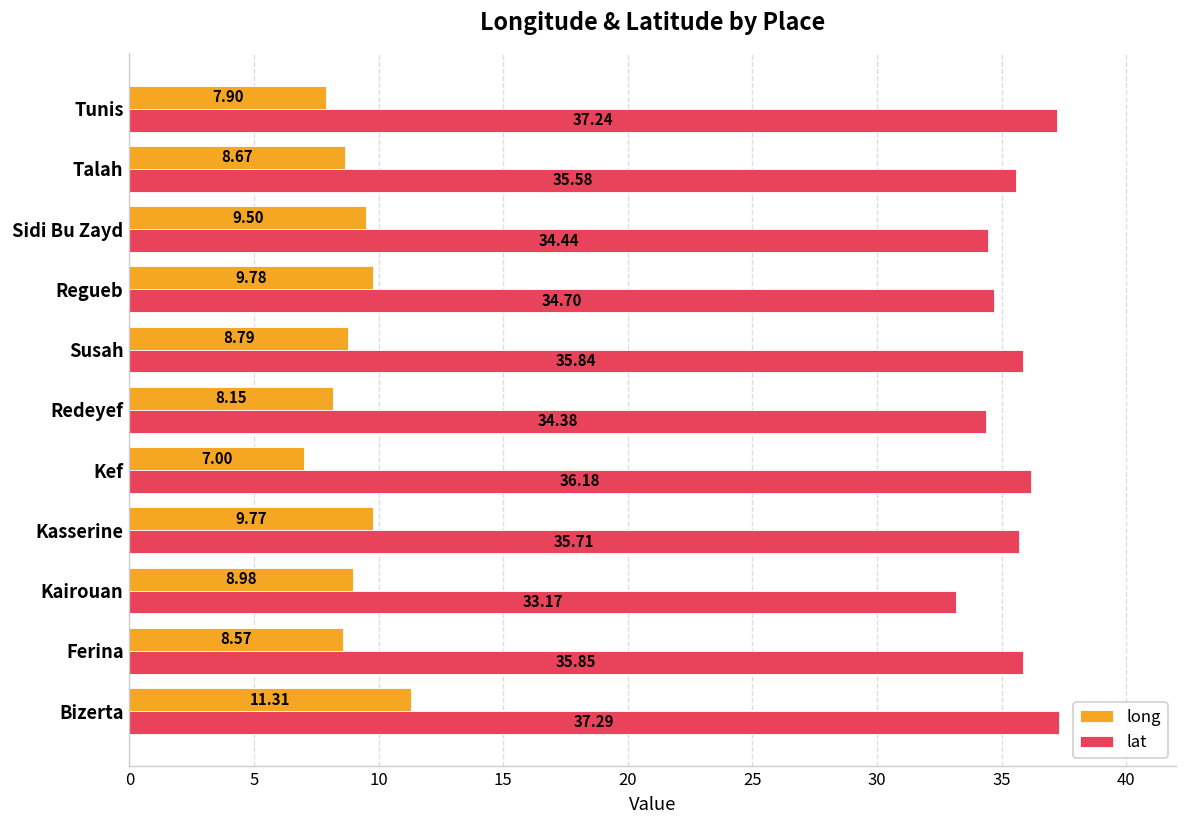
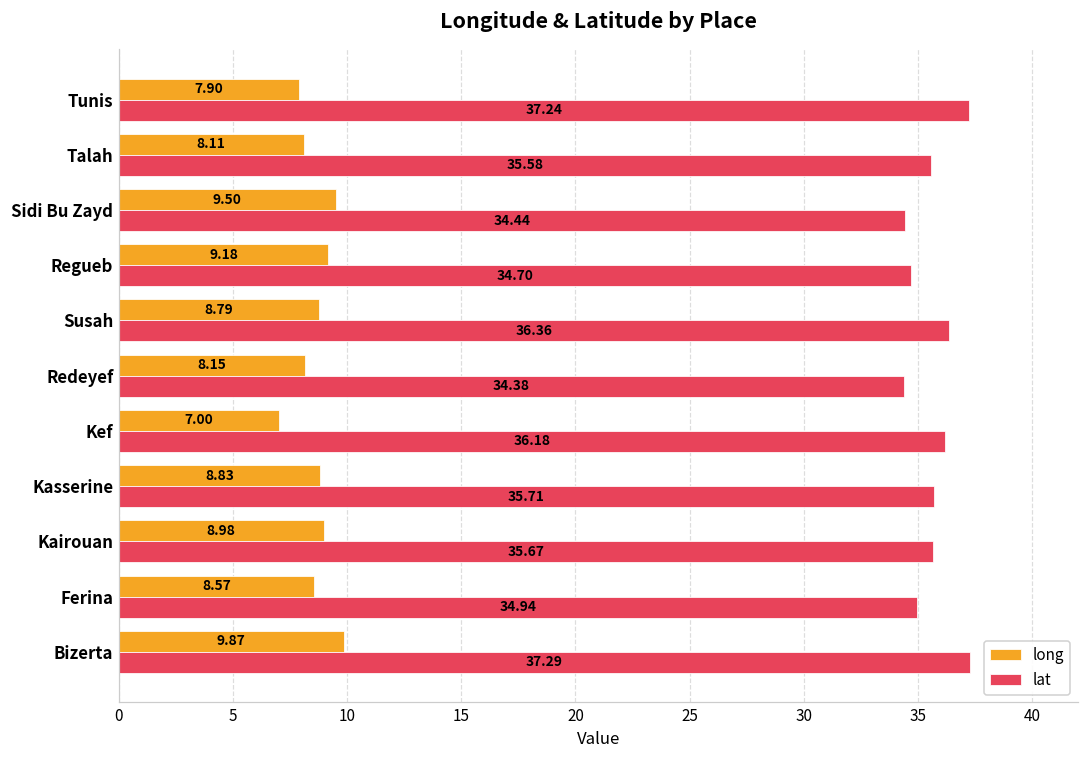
long, Talah: 8.67 -> 8.11
long, Regueb: 9.78 -> 9.18
lat, Susah: 35.84 -> 36.36
long, Kasserine: 9.77 -> 8.83
lat, Kairouan: 33.17 -> 35.67
lat, Ferina: 35.85 -> 34.94
long, Bizerta: 11.31 -> 9.87
